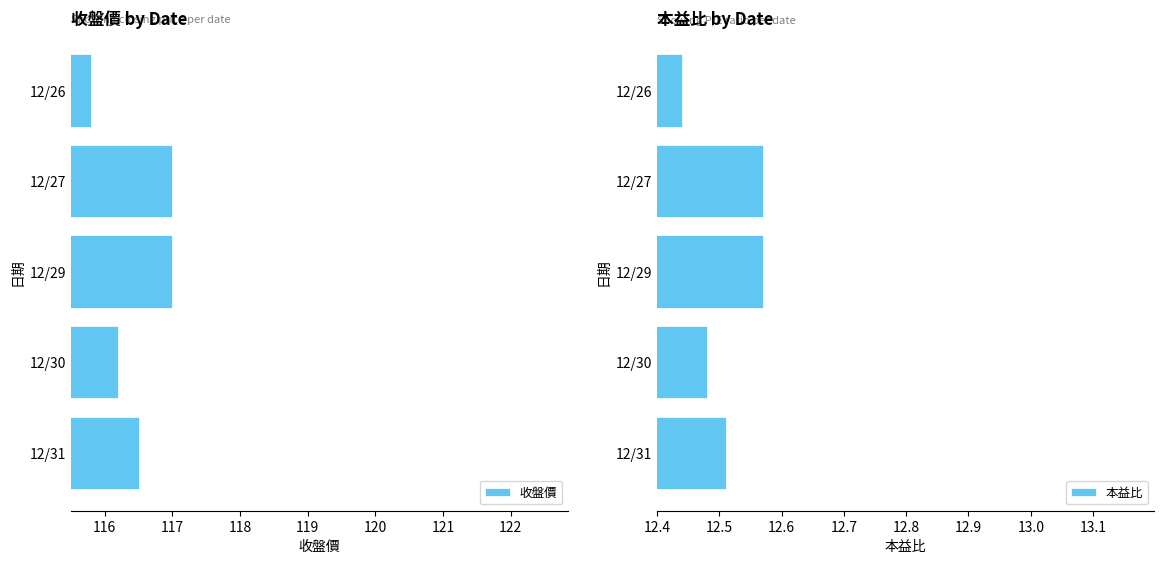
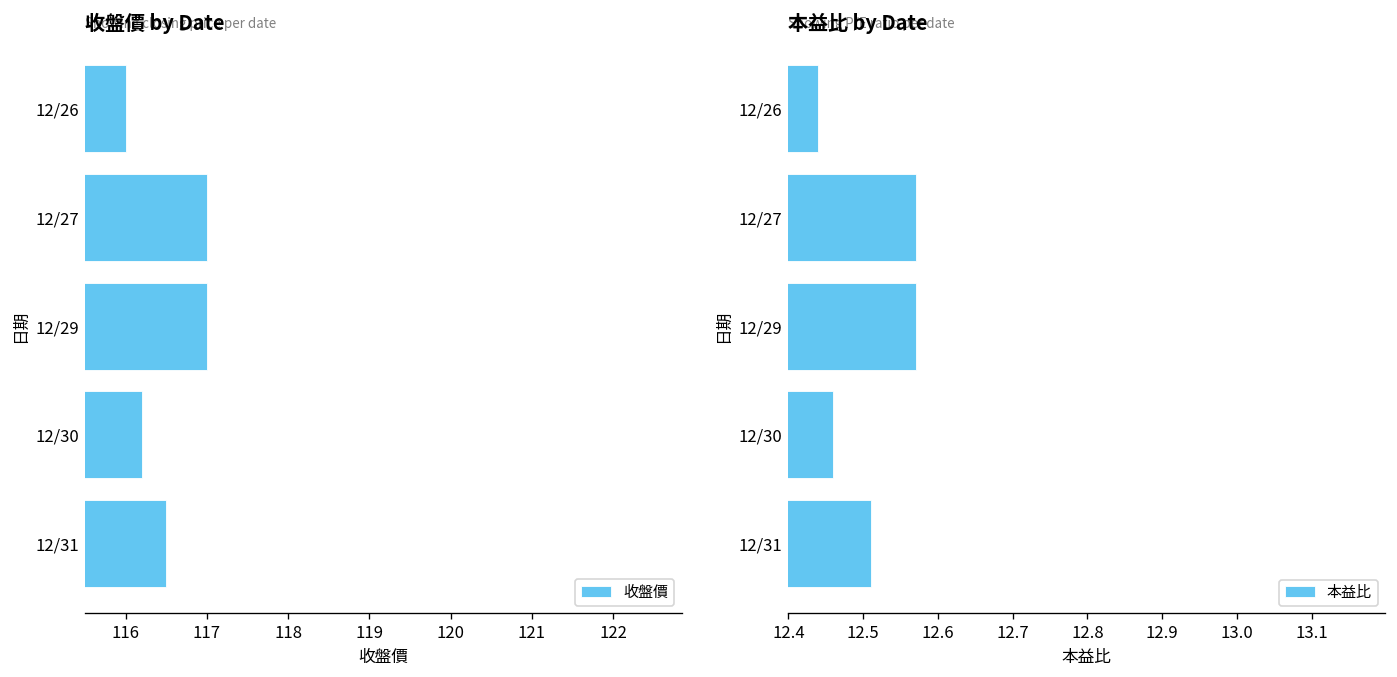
收盤價 by Date, 12/26: 115.8 -> 116.0
本益比 by Date, 12/30: 12.48 -> 12.46
